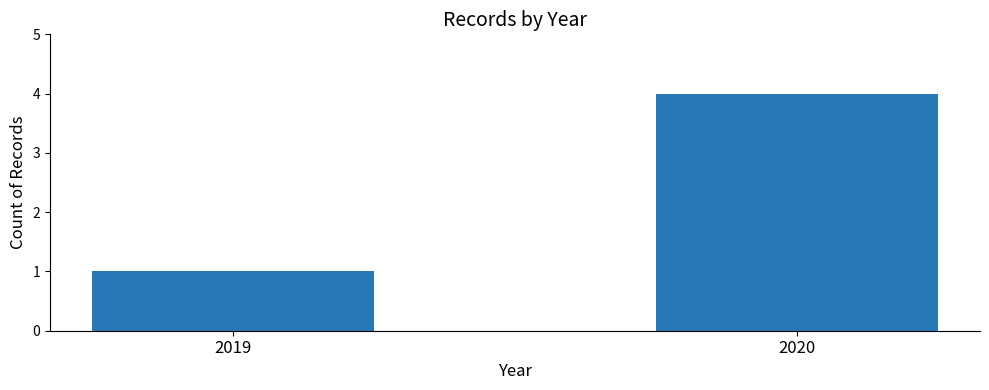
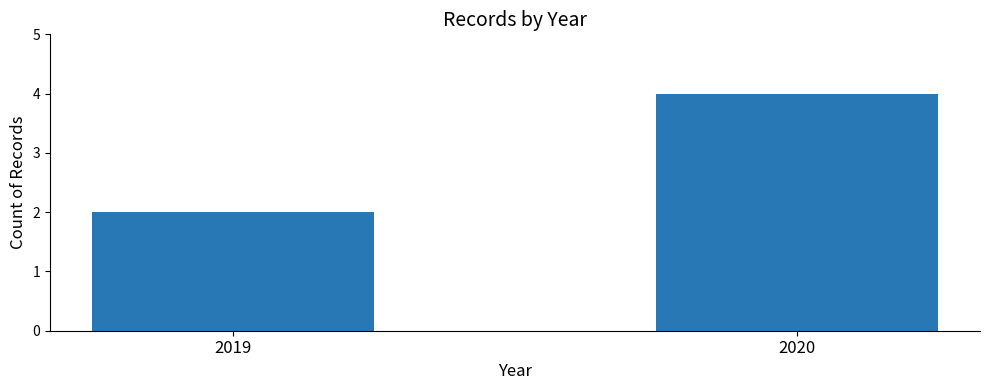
2019: 1 -> 2
